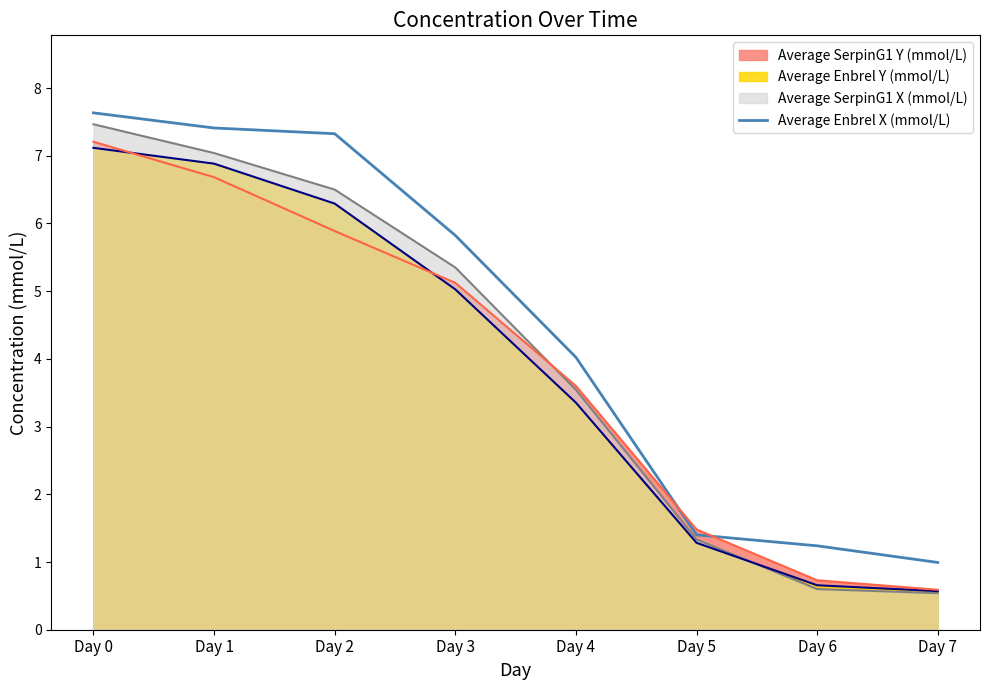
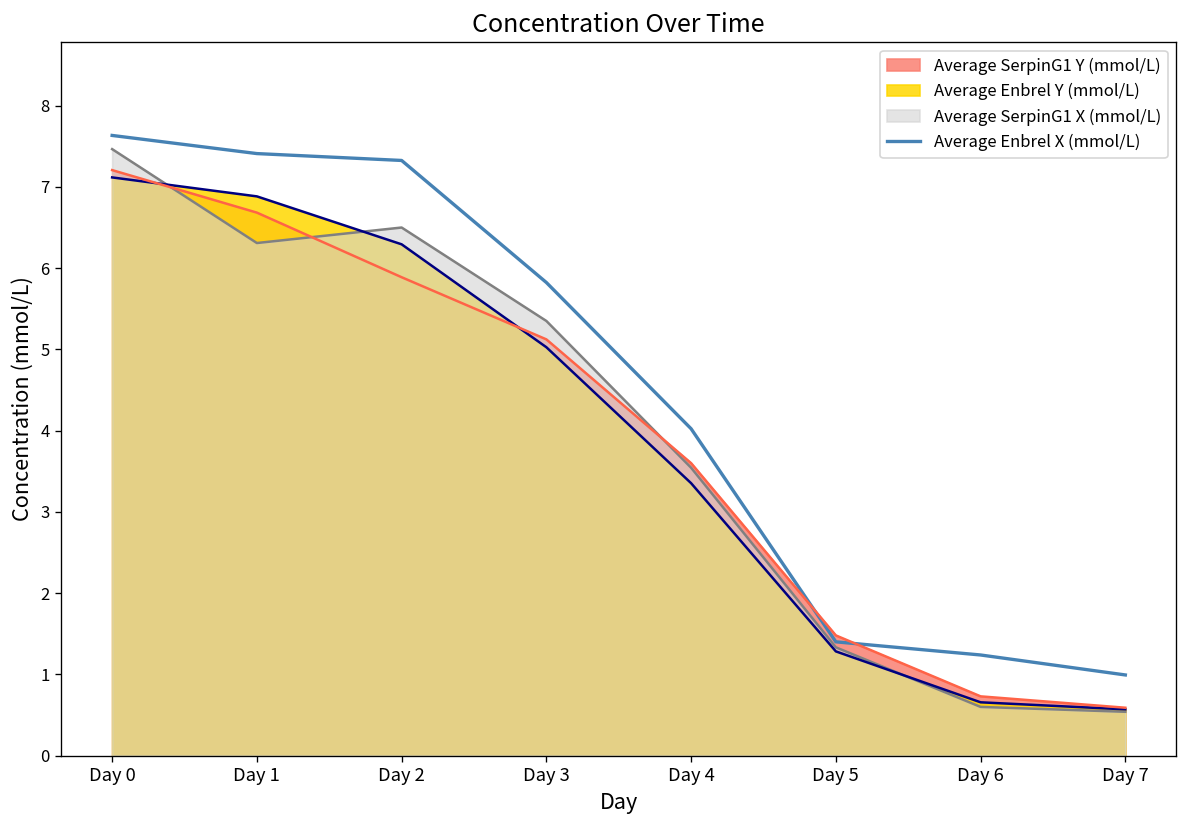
Average SerpinG1 X (mmol/L), Day 1: 7.0 -> 6.3
